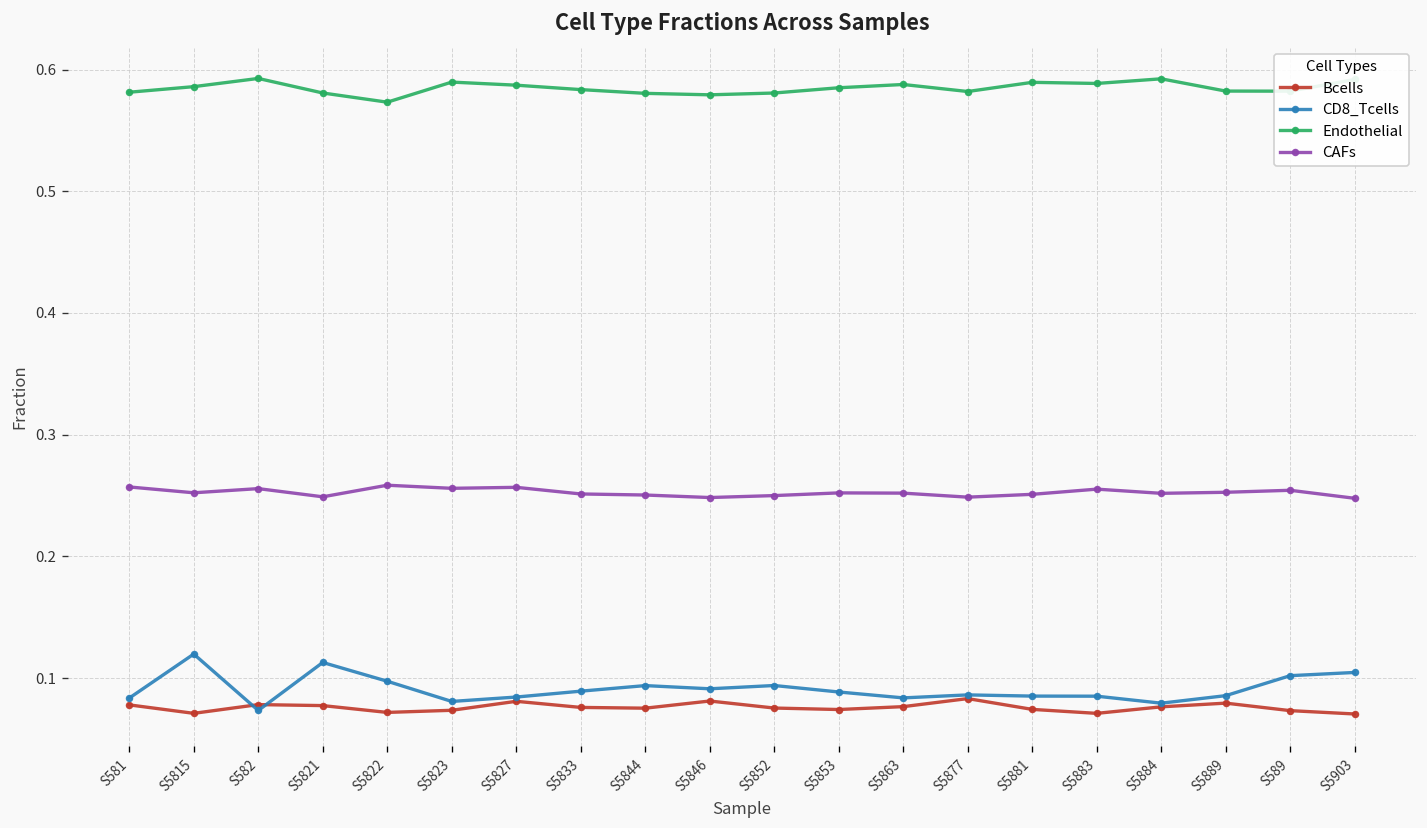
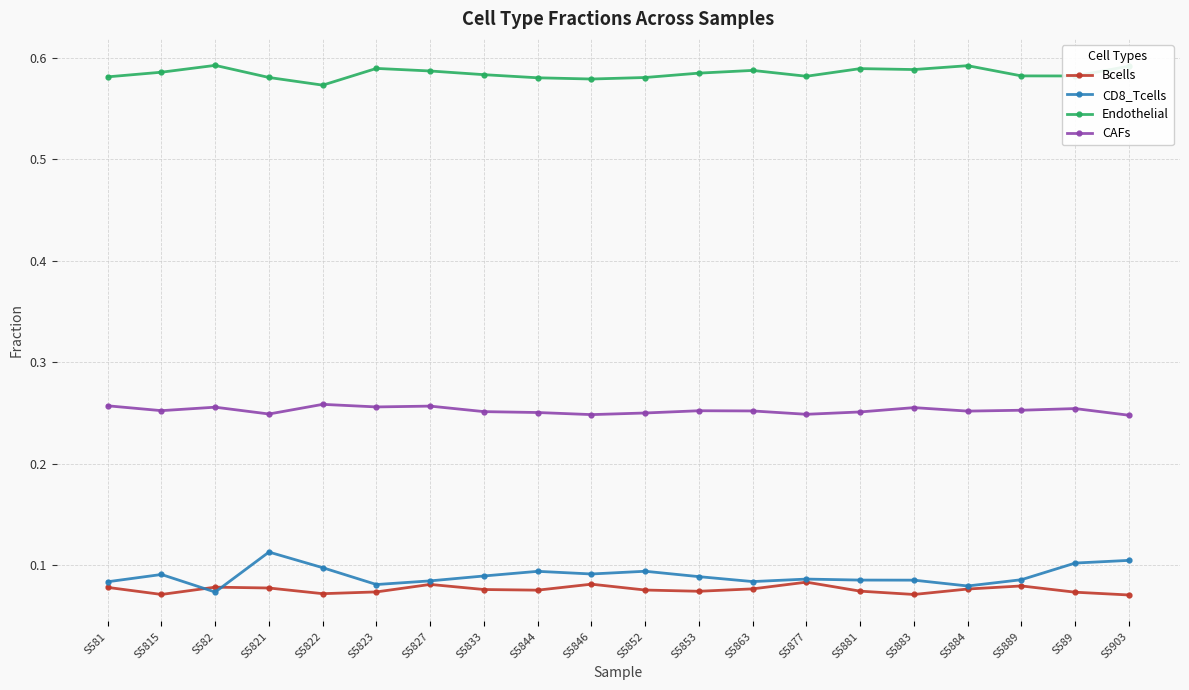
CD8_Tcells, S5815: 0.120 -> 0.091
